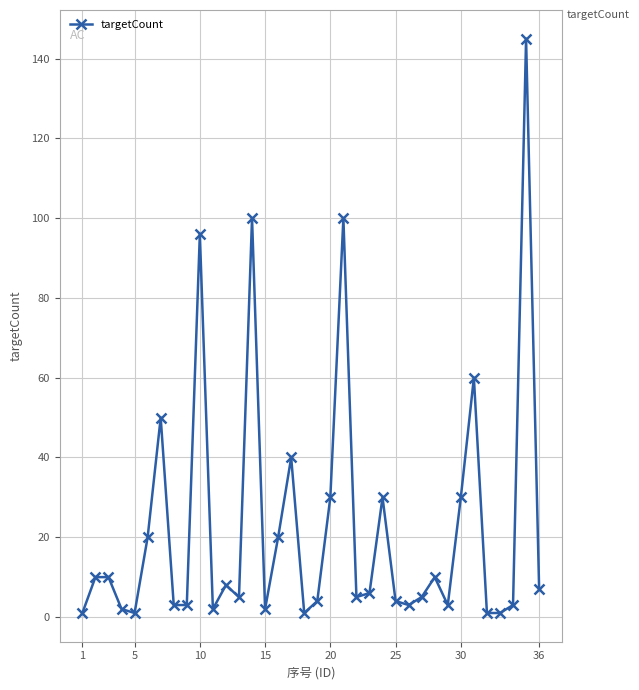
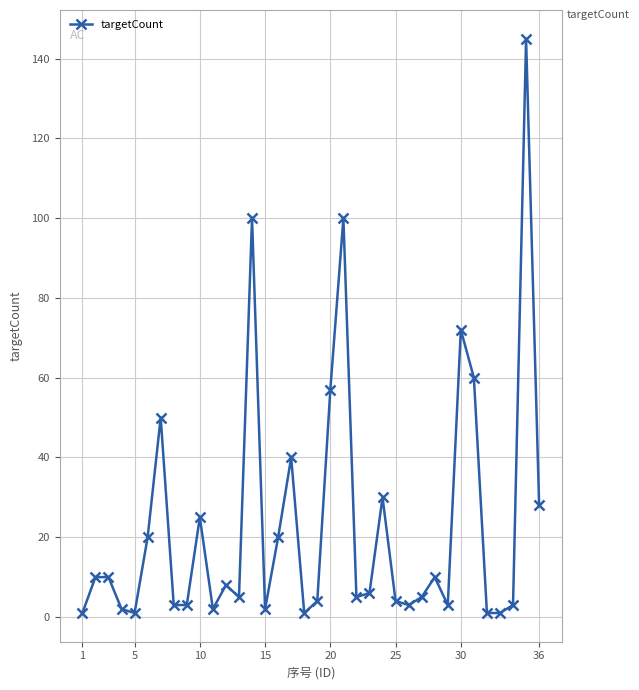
10: 96 -> 25
20: 30 -> 57
30: 30 -> 72
36: 7 -> 28
